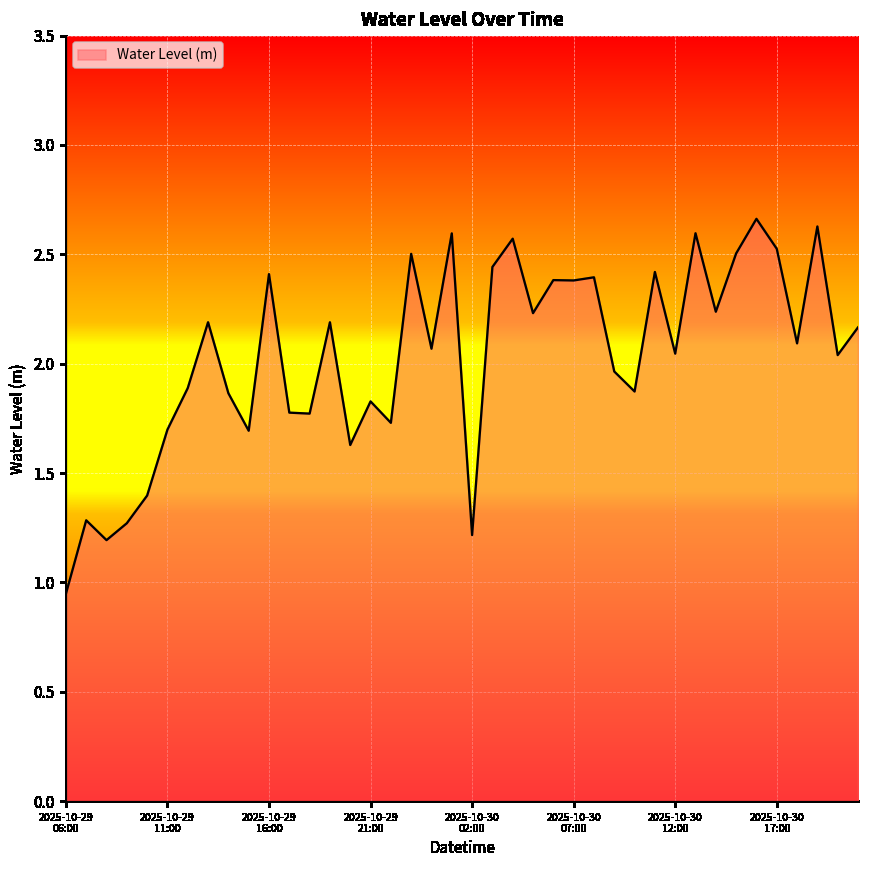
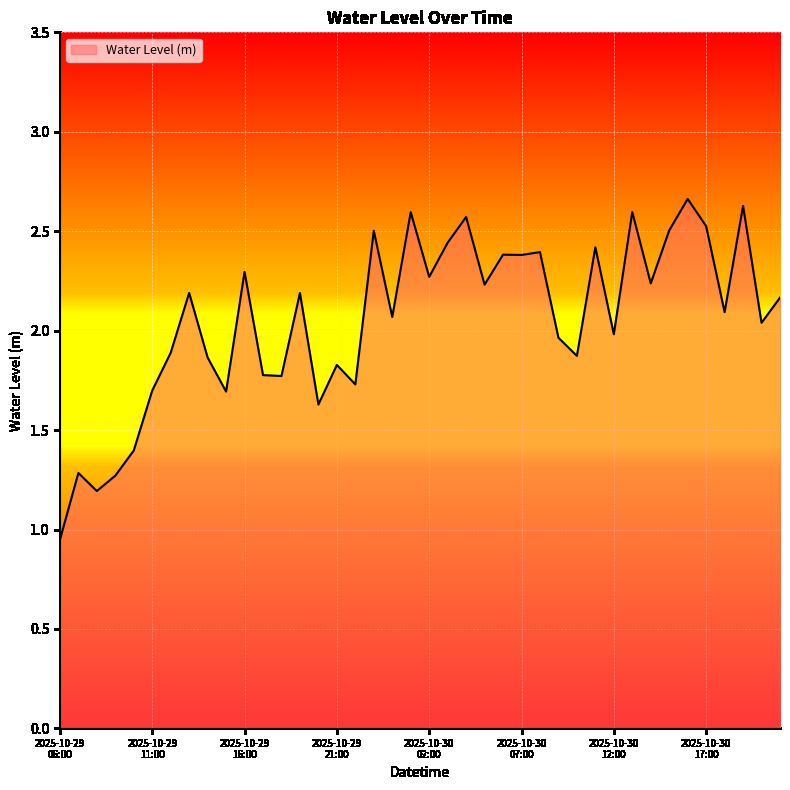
2025-10-29 16:00: 2.41 -> 2.30
2025-10-30 02:00: 1.22 -> 2.27
2025-10-30 12:00: 2.05 -> 1.98
